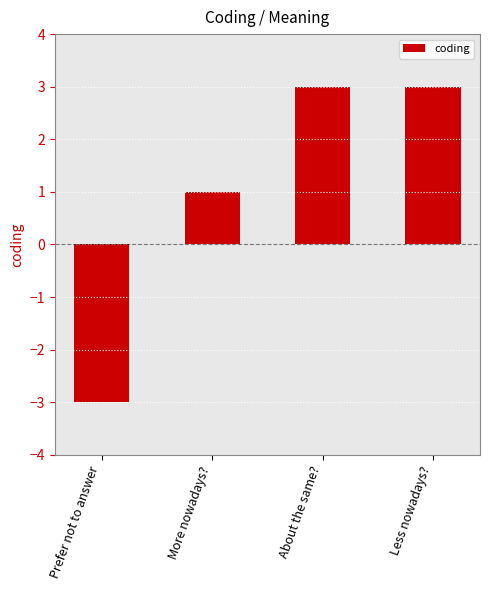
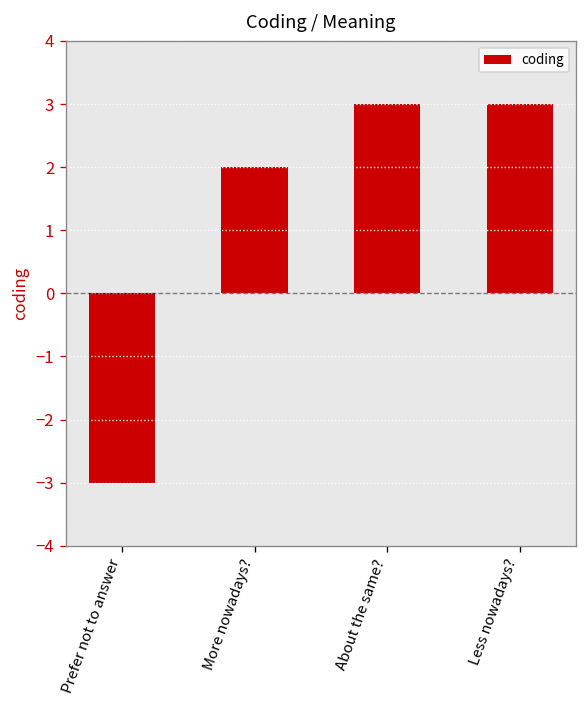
More nowadays?: 1 -> 2
